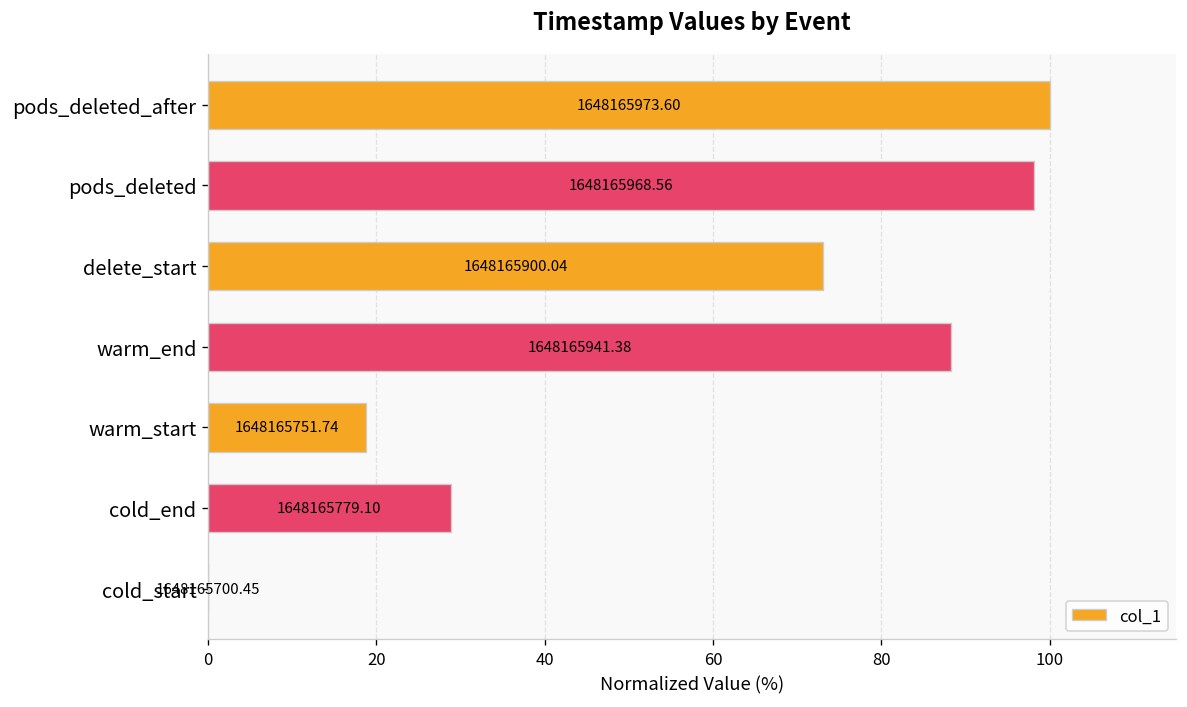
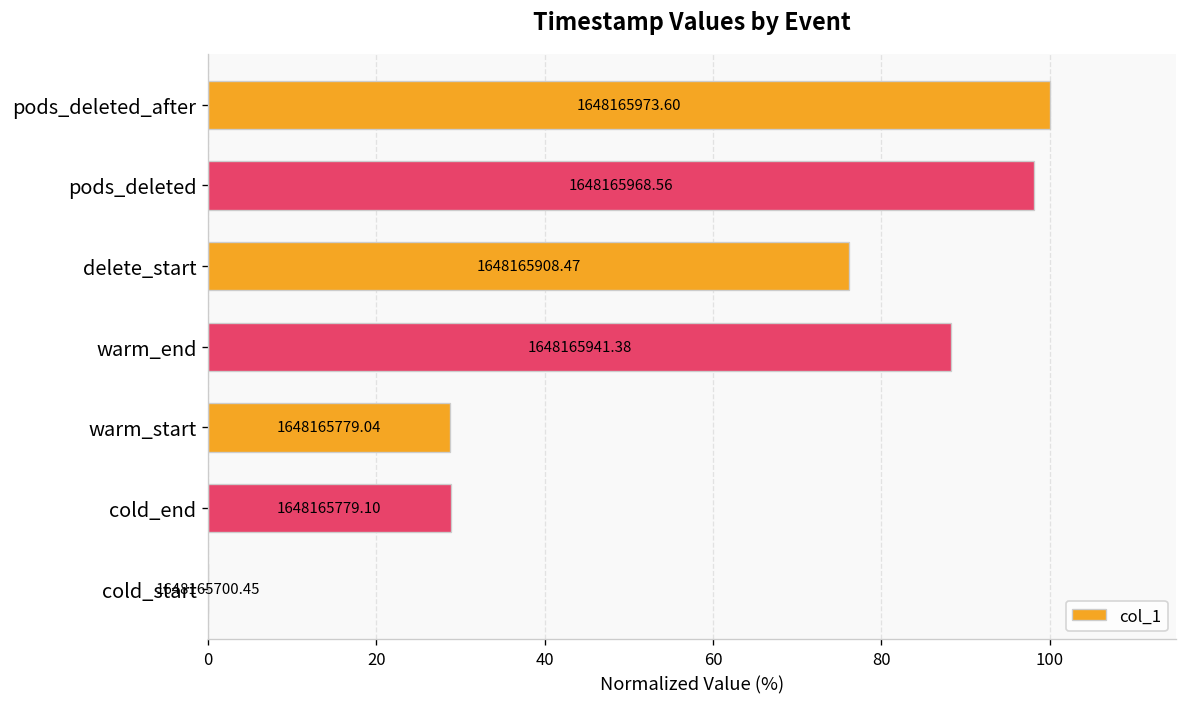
delete_start: 1648165900.04 -> 1648165908.47
warm_start: 1648165751.74 -> 1648165779.04
